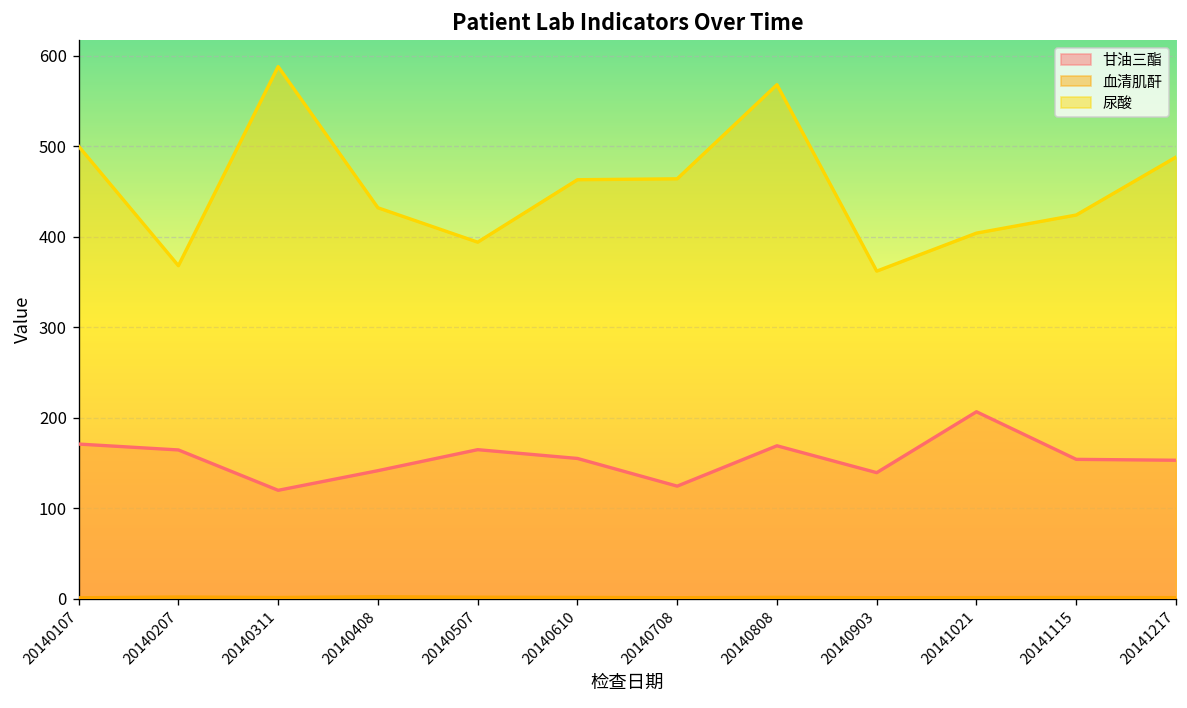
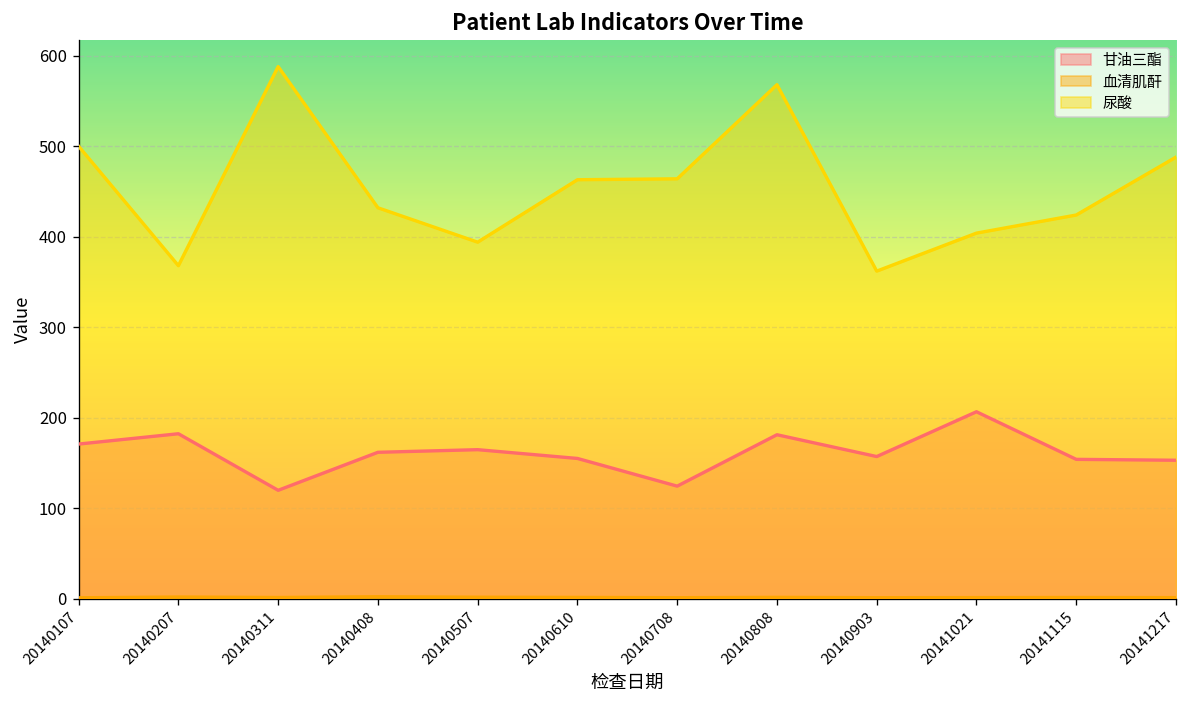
甘油三酯, 20140207: 160 -> 180
甘油三酯, 20140408: 140 -> 160
甘油三酯, 20140808: 170 -> 180
甘油三酯, 20140903: 140 -> 160
